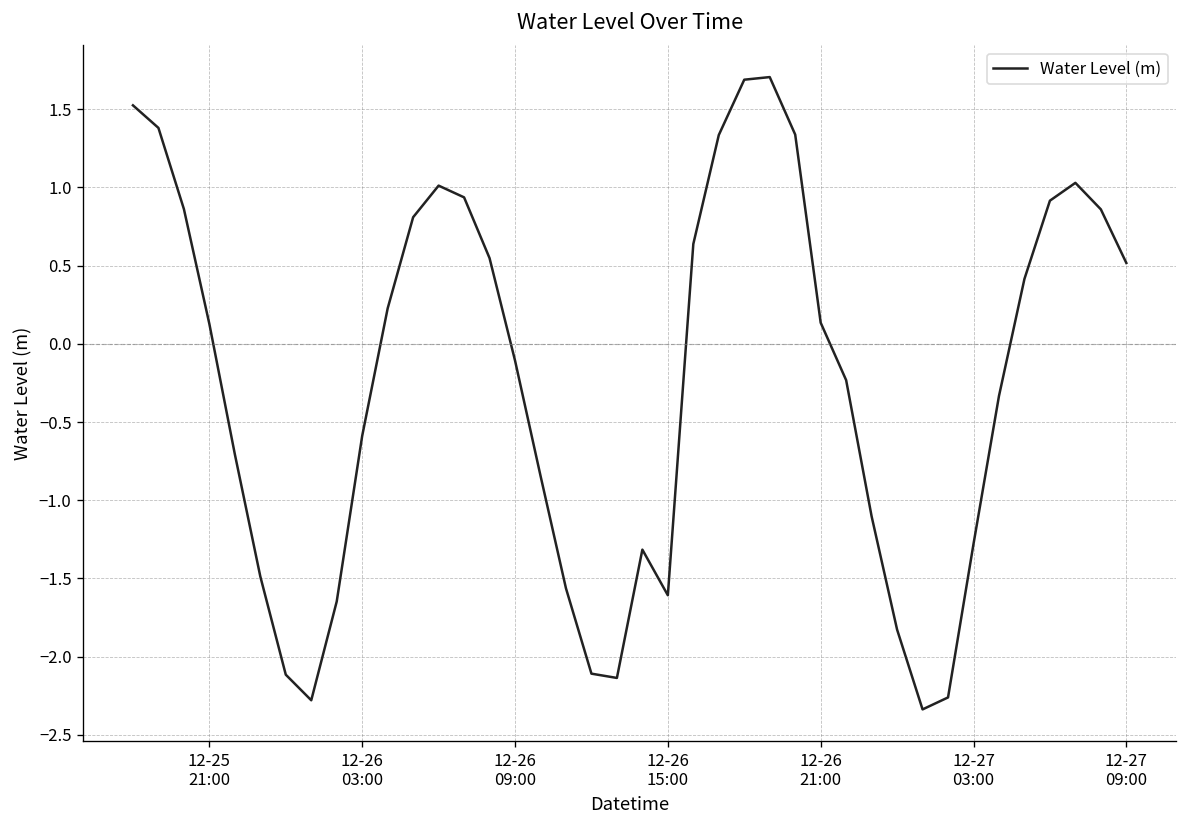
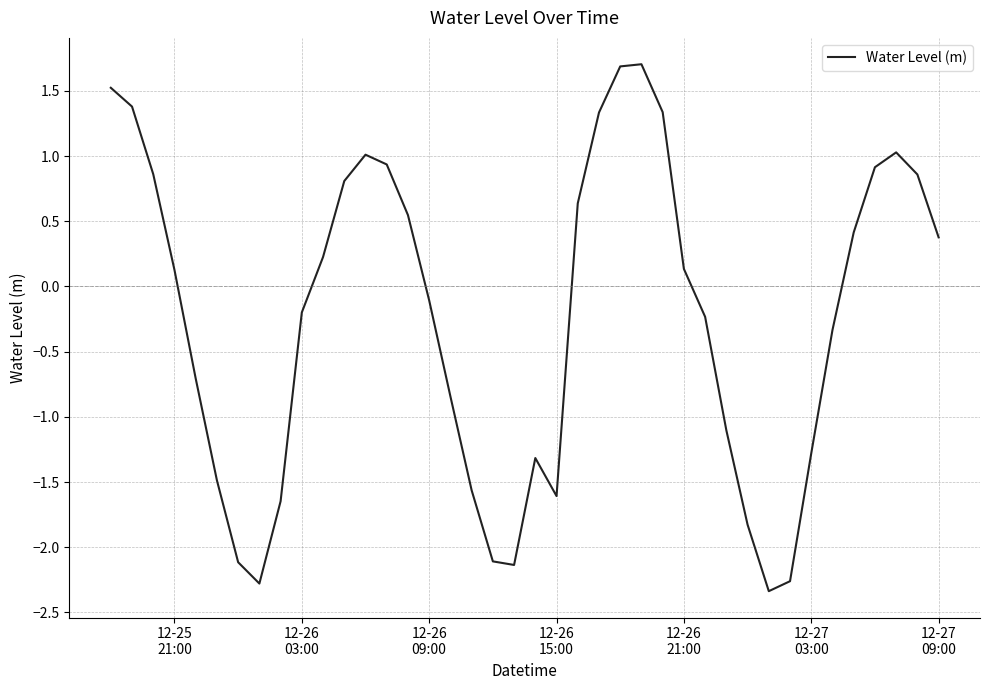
12-26 03:00: -0.59 -> -0.20
12-27 09:00: 0.52 -> 0.38
